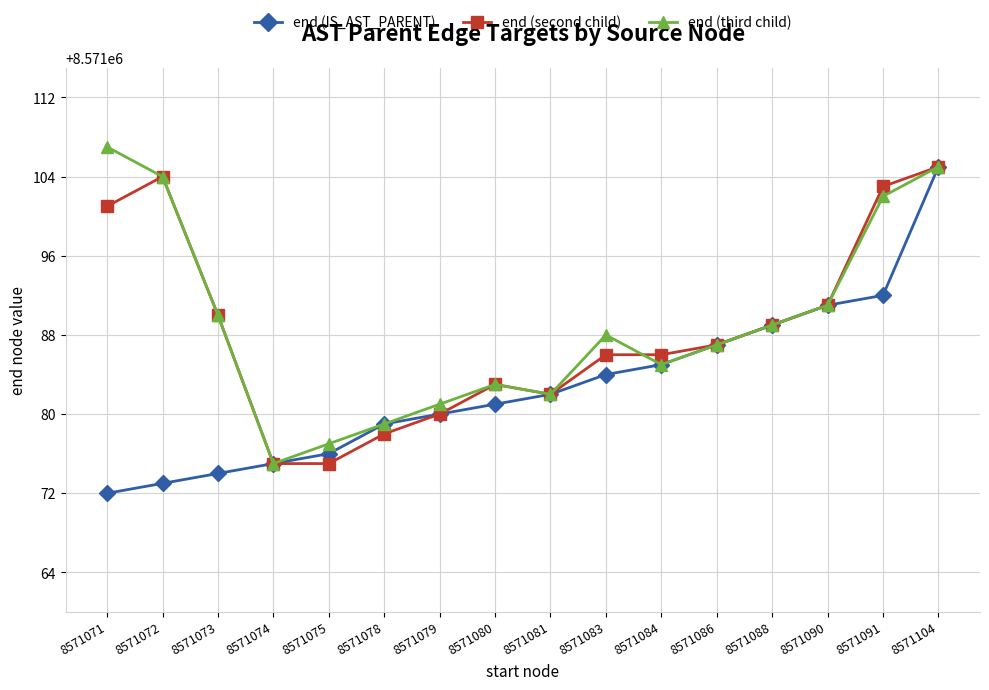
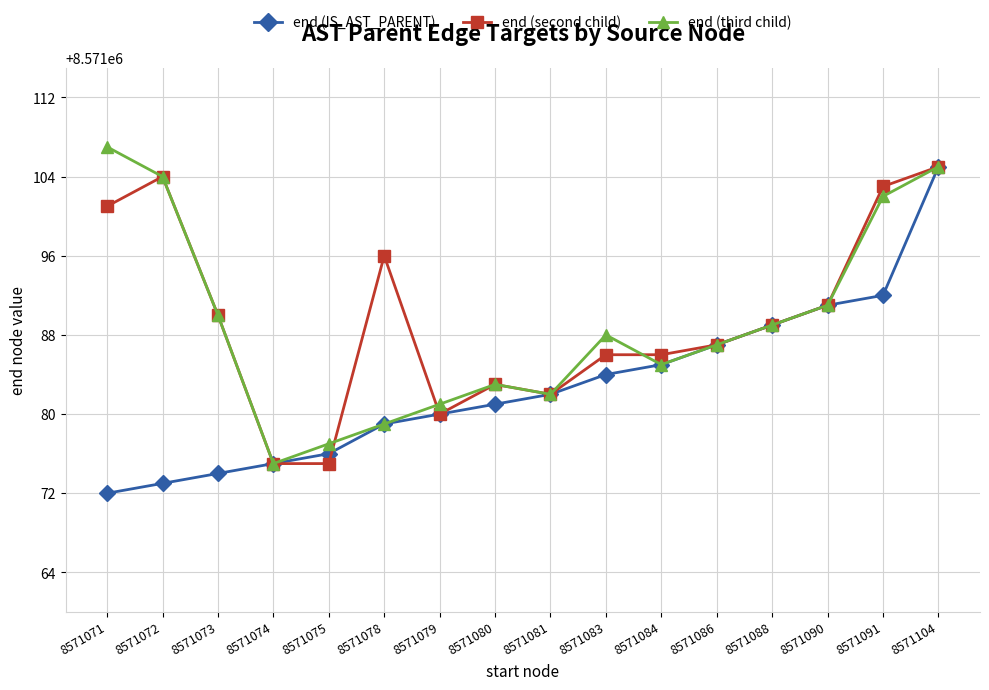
end (second child), 8571078: 8571078 -> 8571096
